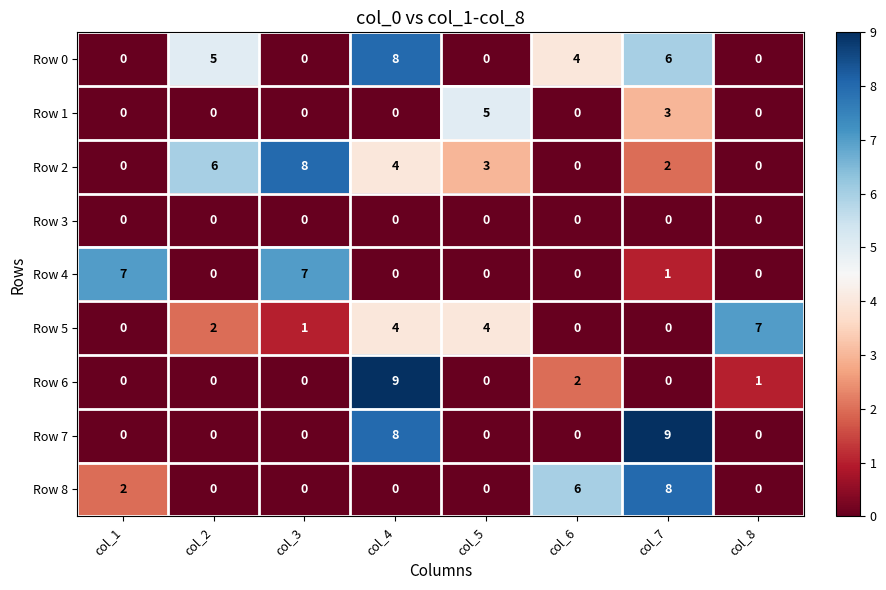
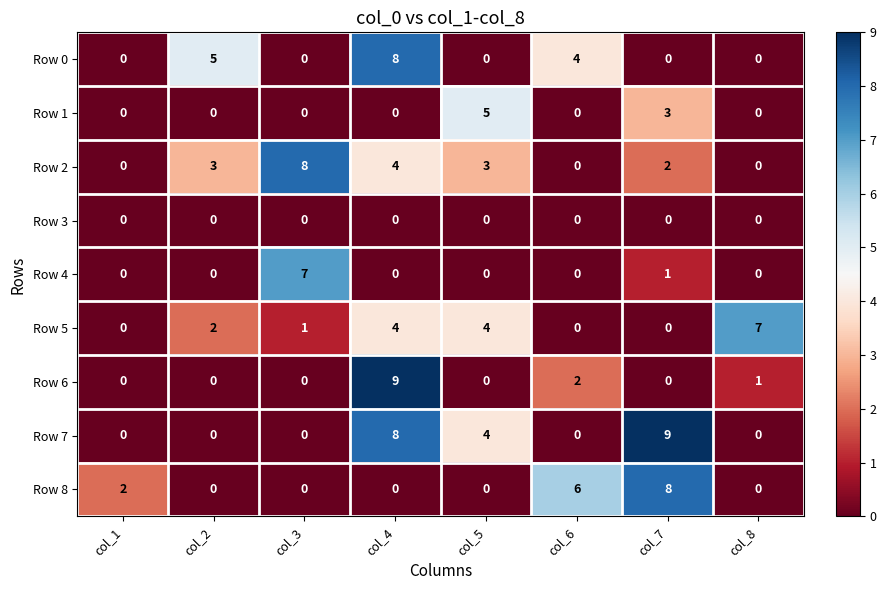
Row 0, col_7: 6 -> 0
Row 2, col_2: 6 -> 3
Row 4, col_1: 7 -> 0
Row 7, col_5: 0 -> 4
